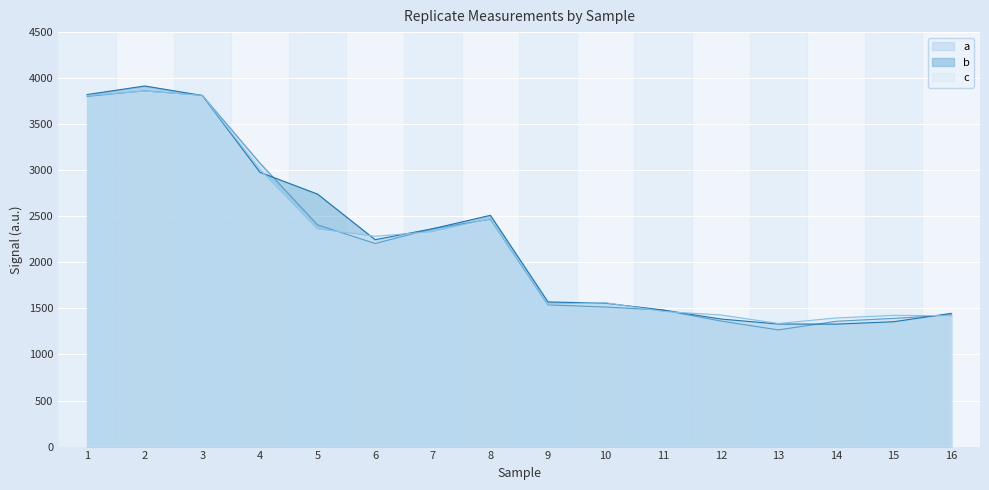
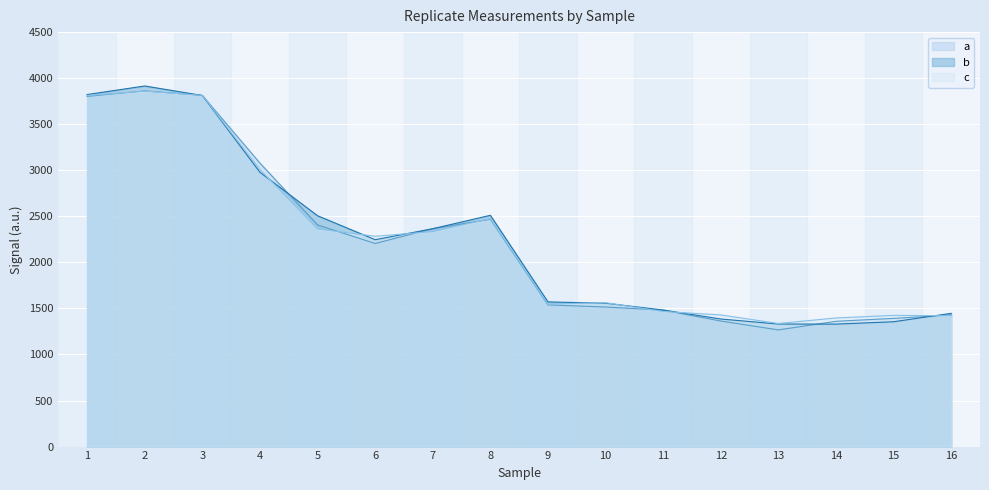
b, 5: 2700 -> 2500
